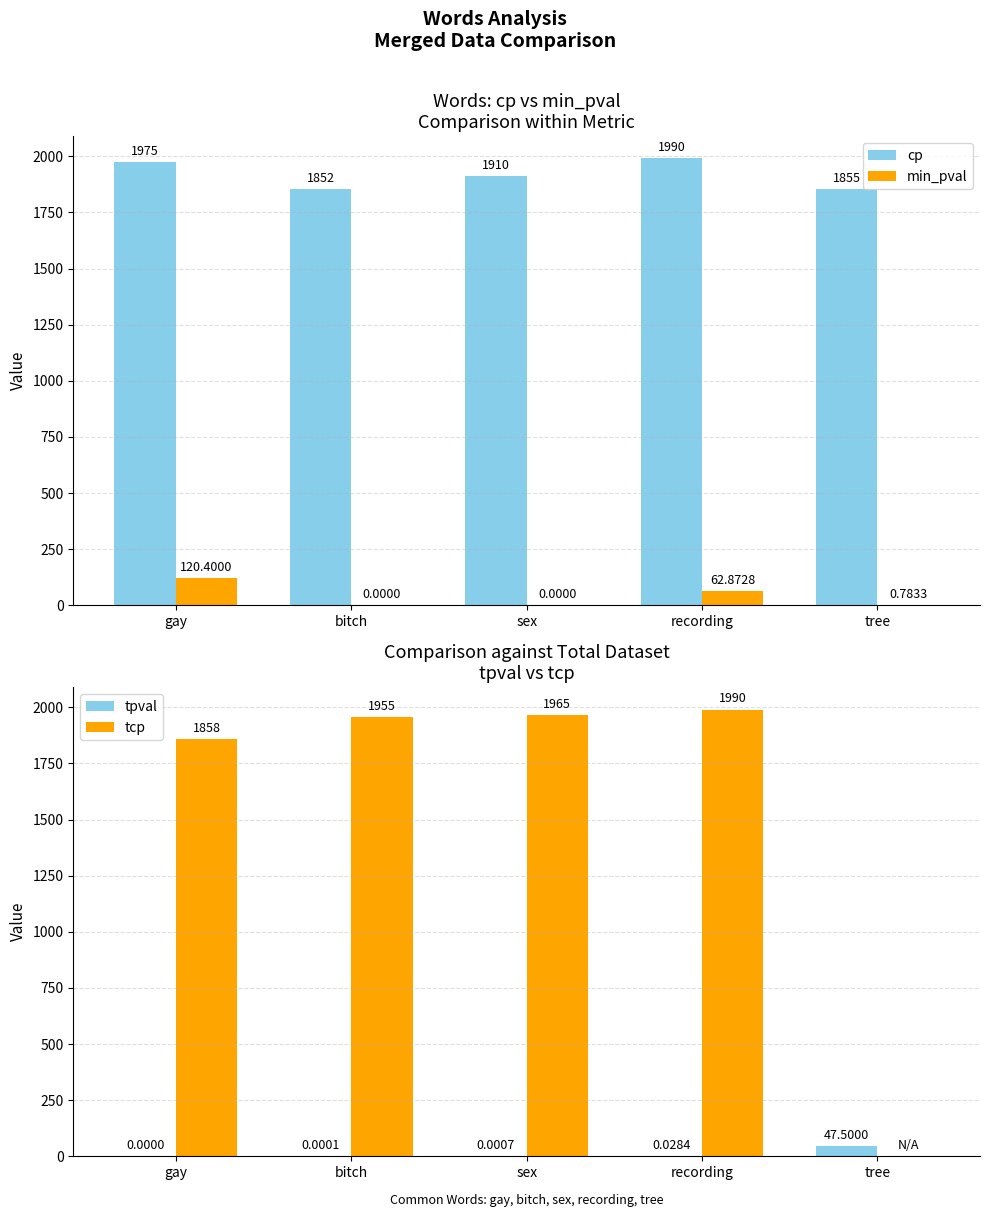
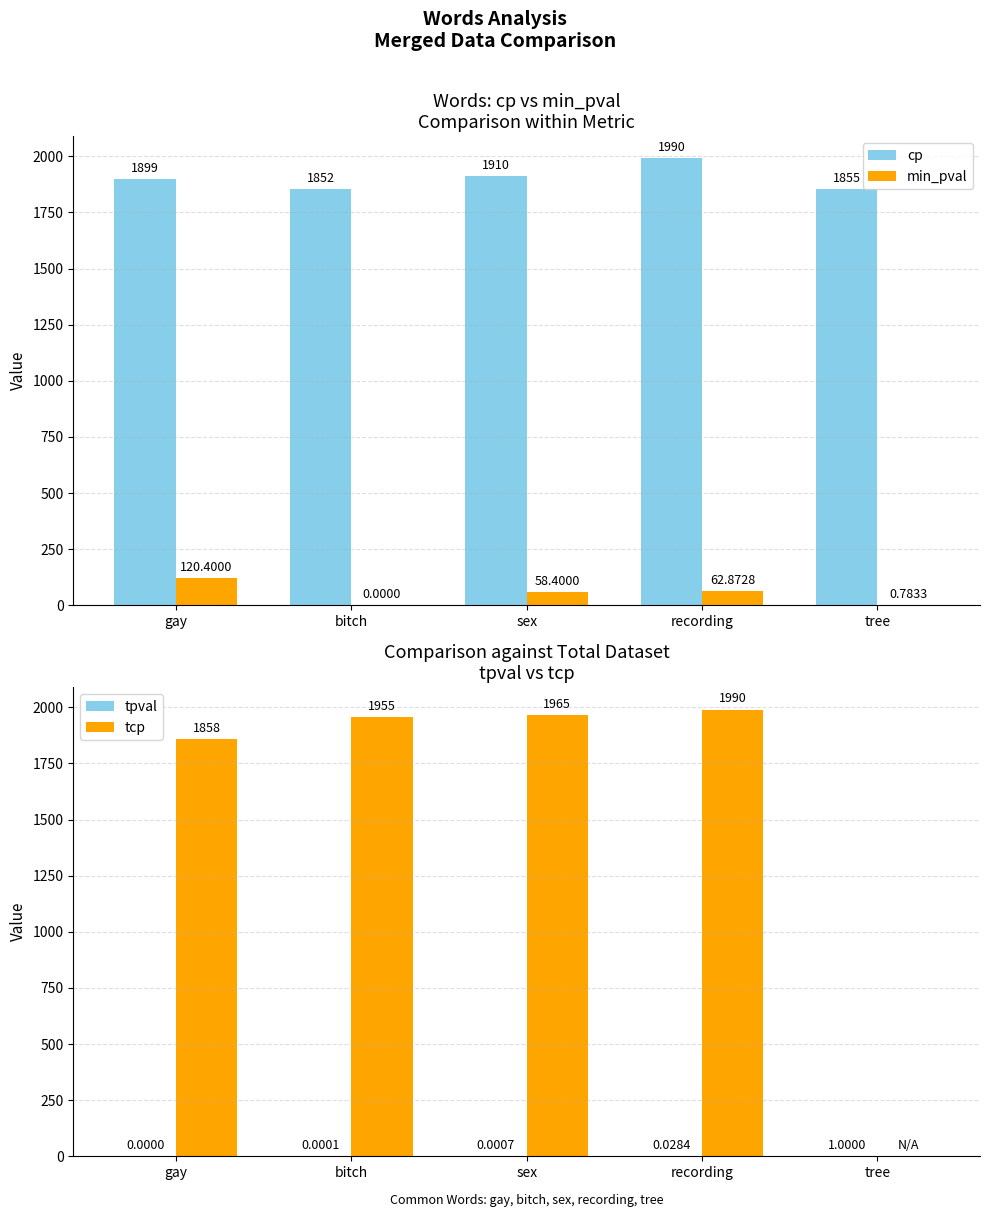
Words: cp vs min_pval Comparison within Metric, cp, gay: 1975 -> 1899
Words: cp vs min_pval Comparison within Metric, min_pval, sex: 0.0000 -> 58.4000
Comparison against Total Dataset tpval vs tcp, tpval, tree: 47.5000 -> 1.0000
